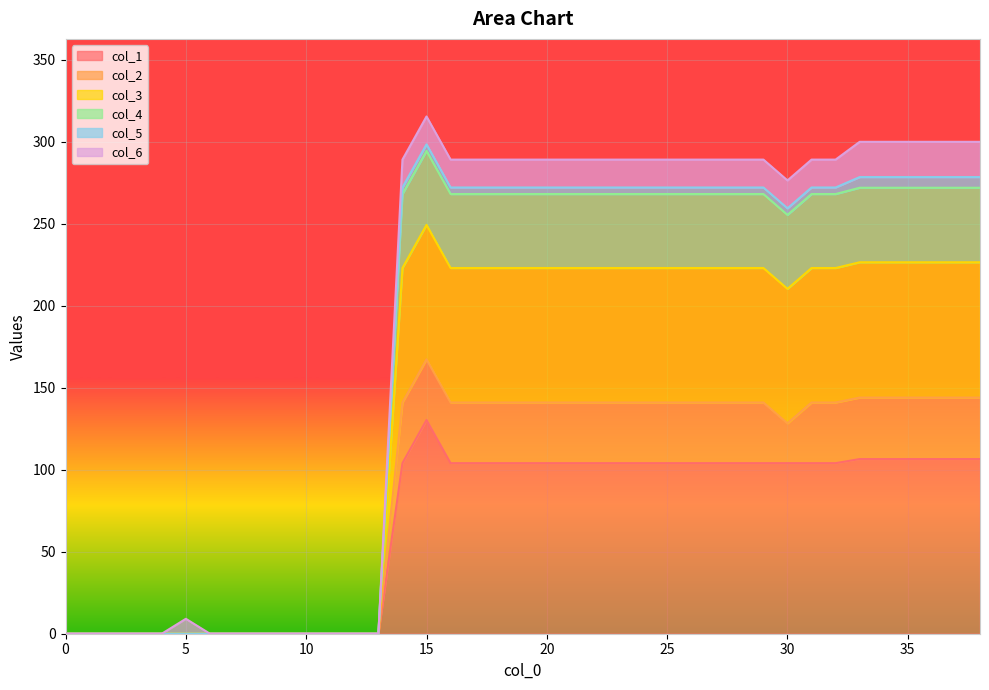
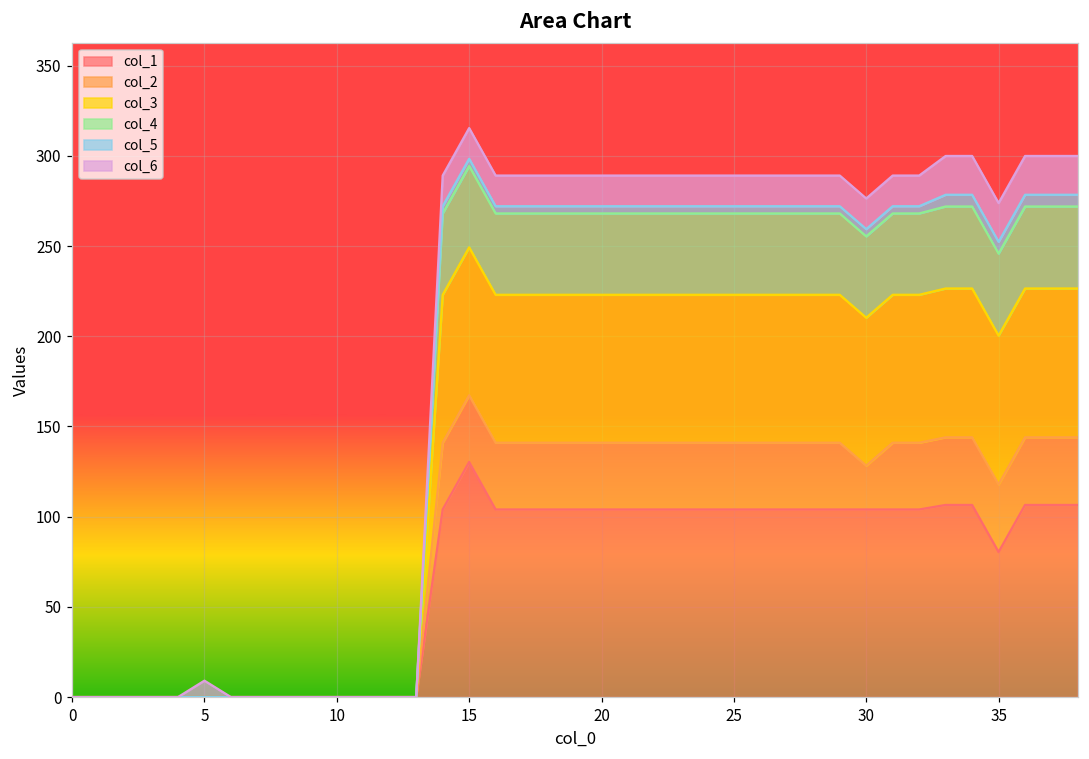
col_1, 35: 107 -> 80
